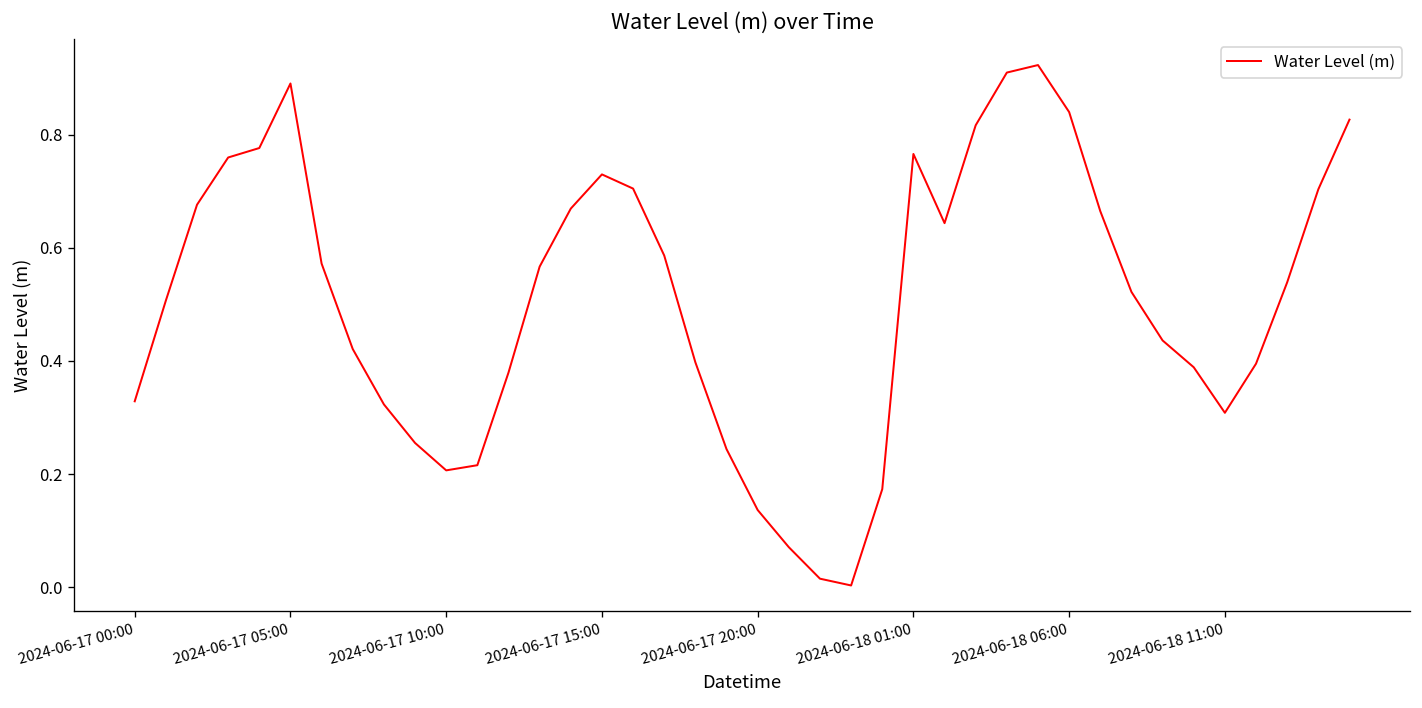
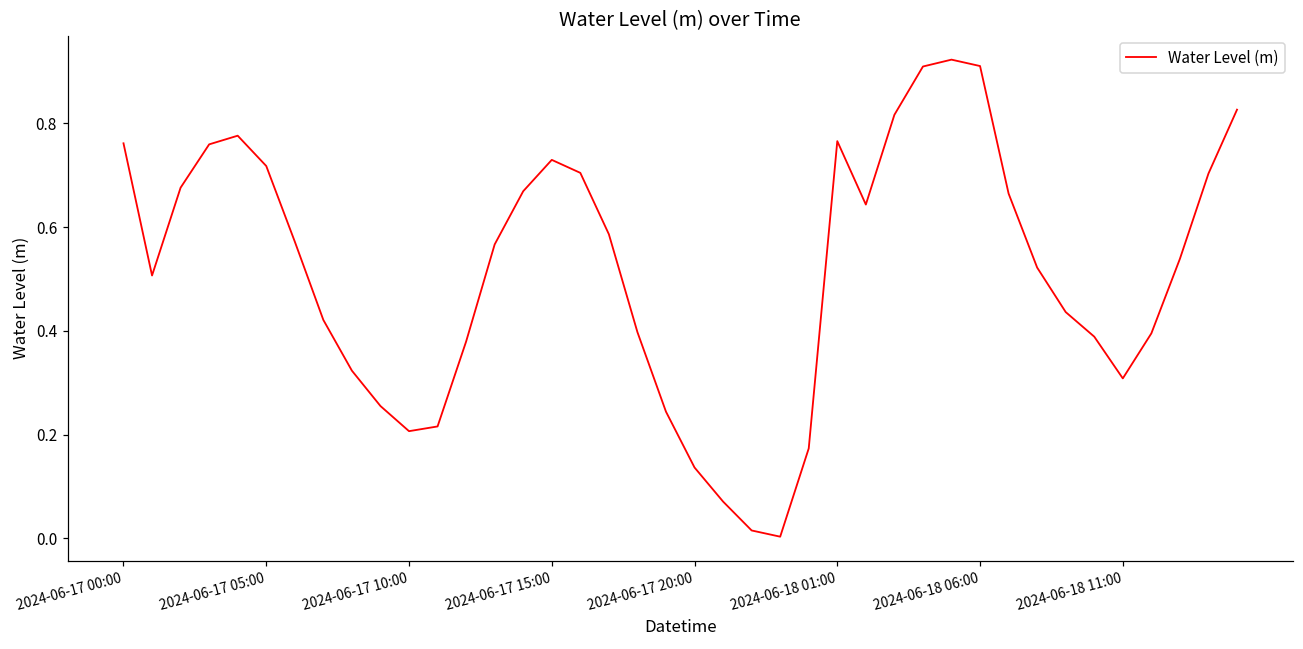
2024-06-17 00:00: 0.33 -> 0.76
2024-06-17 05:00: 0.89 -> 0.72
2024-06-18 06:00: 0.84 -> 0.91
